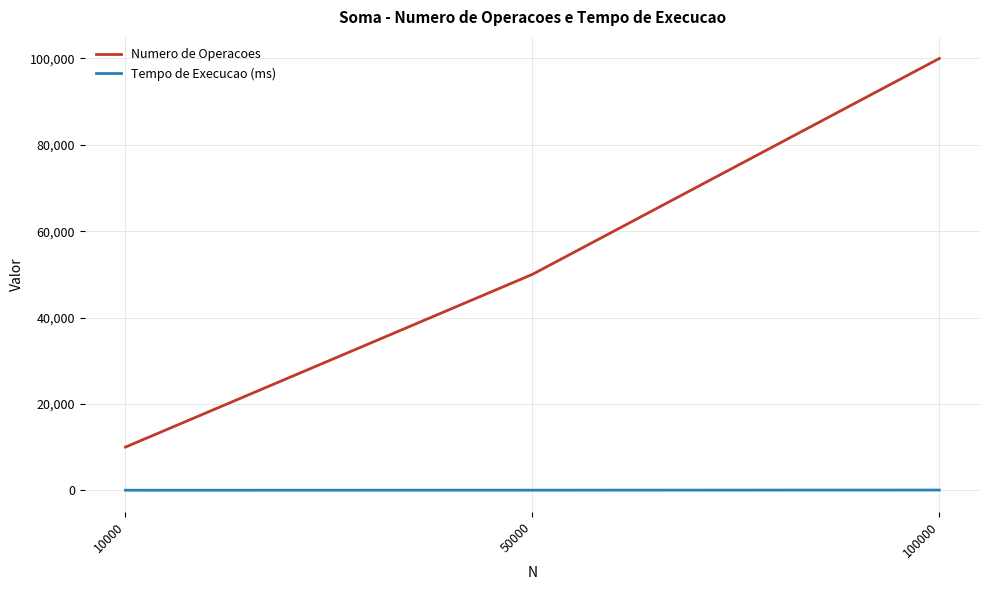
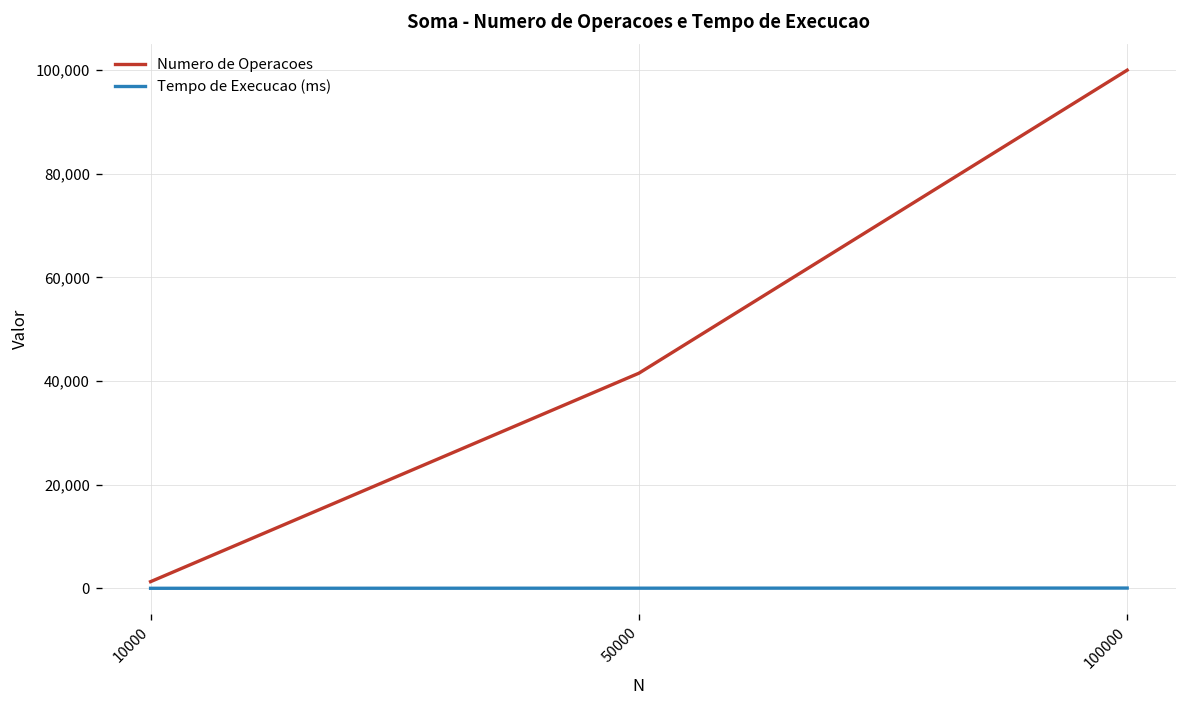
Numero de Operacoes, 10000: 10,000 -> 1,000
Numero de Operacoes, 50000: 50,000 -> 42,000
